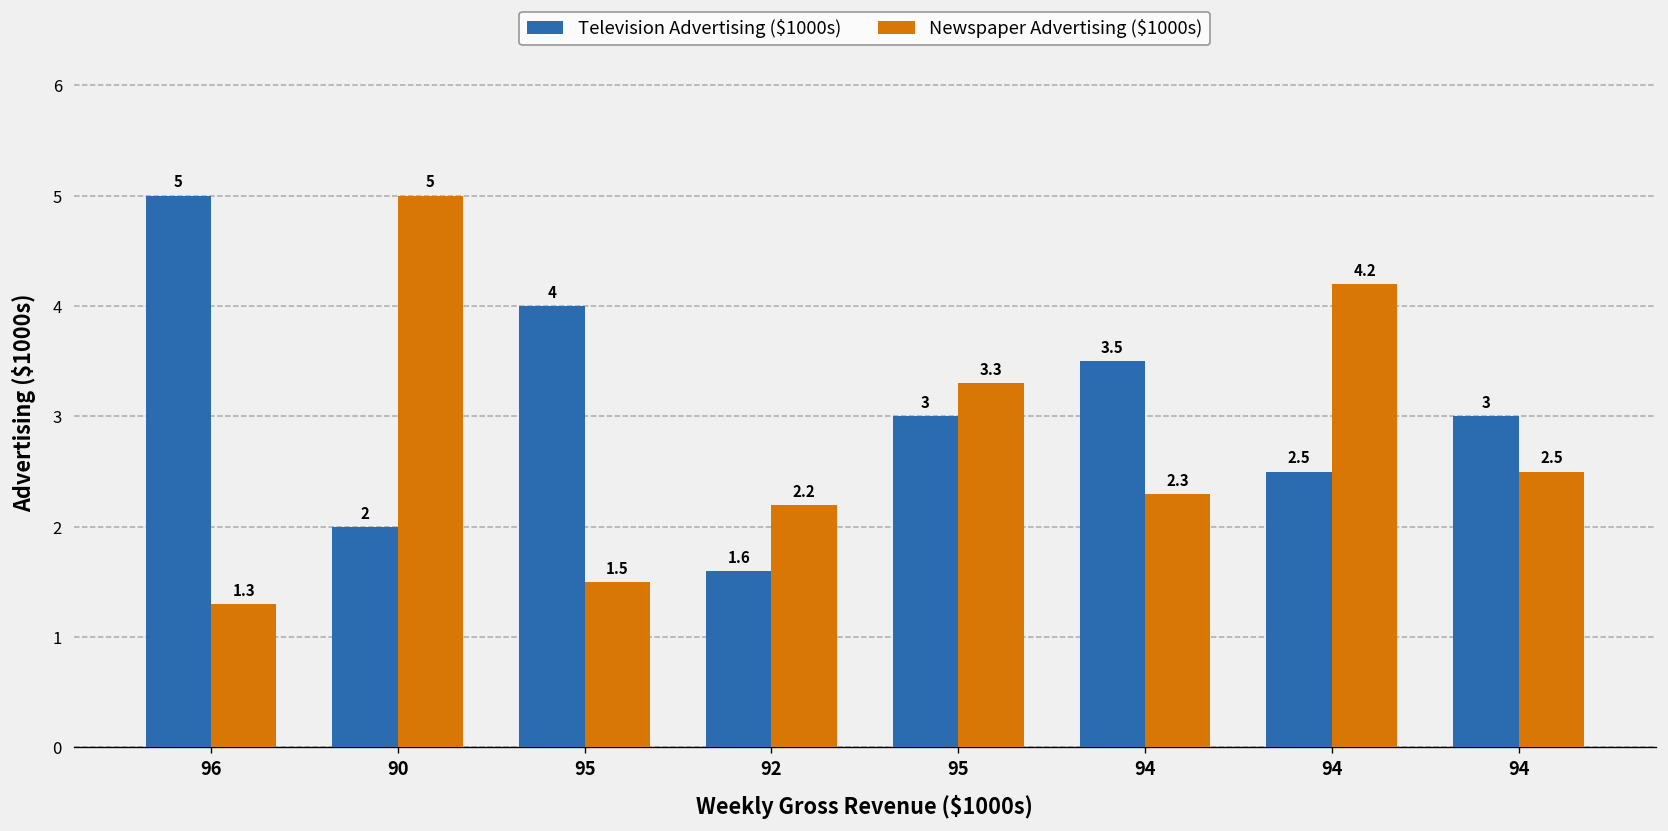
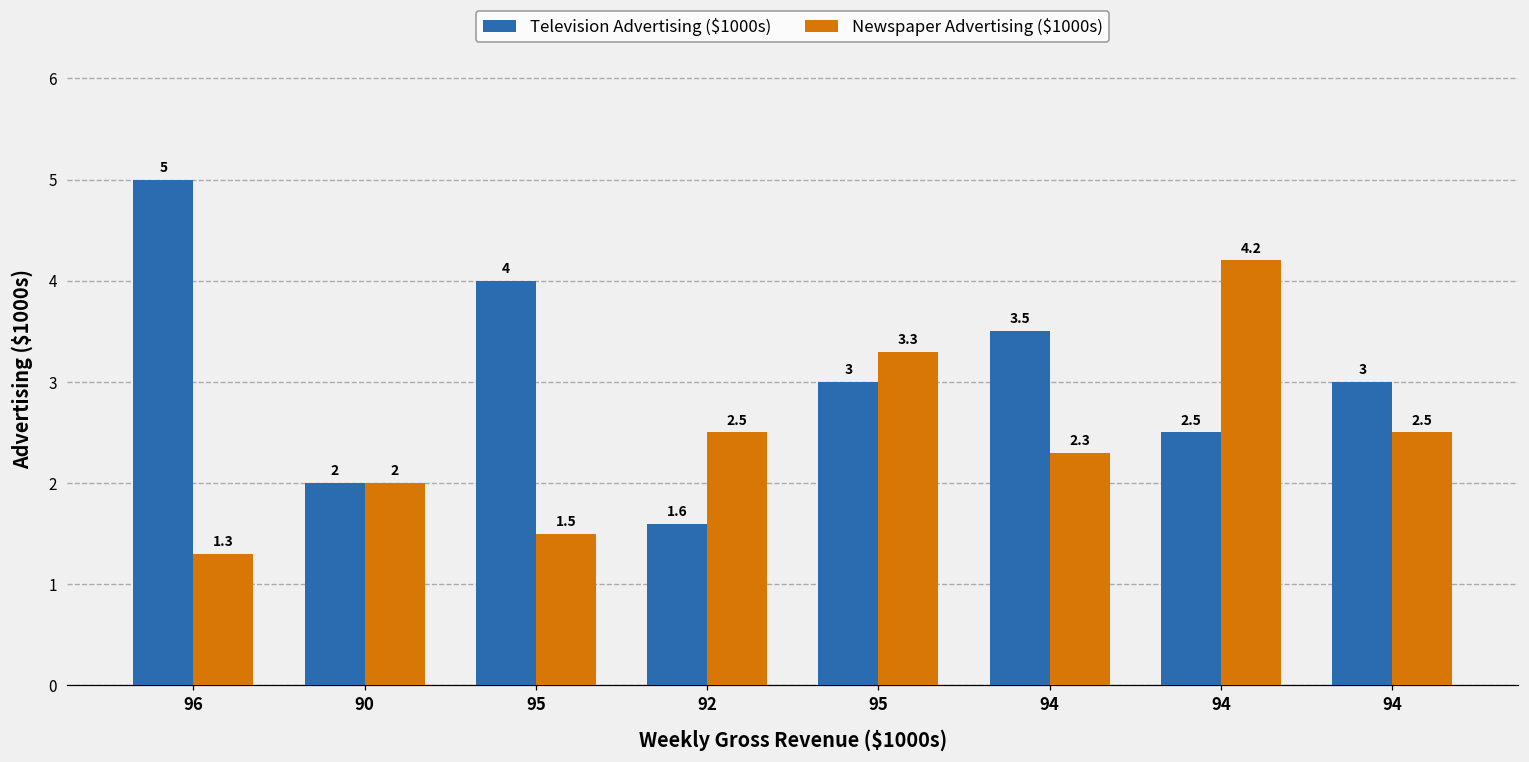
Newspaper Advertising ($1000s), 90: 5 -> 2
Newspaper Advertising ($1000s), 92: 2.2 -> 2.5
